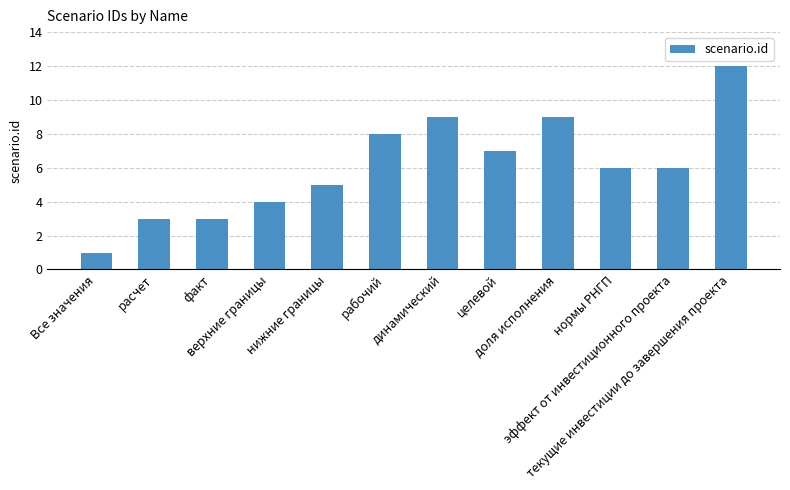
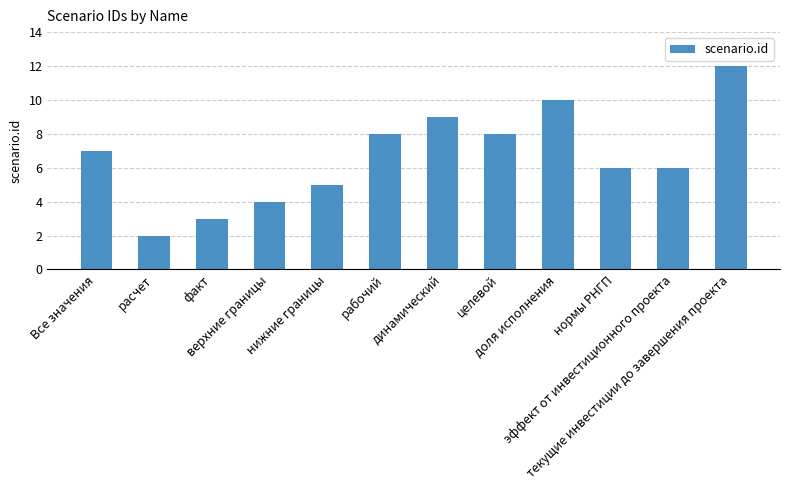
Все значения: 1 -> 7
расчет: 3 -> 2
целевой: 7 -> 8
доля исполнения: 9 -> 10
